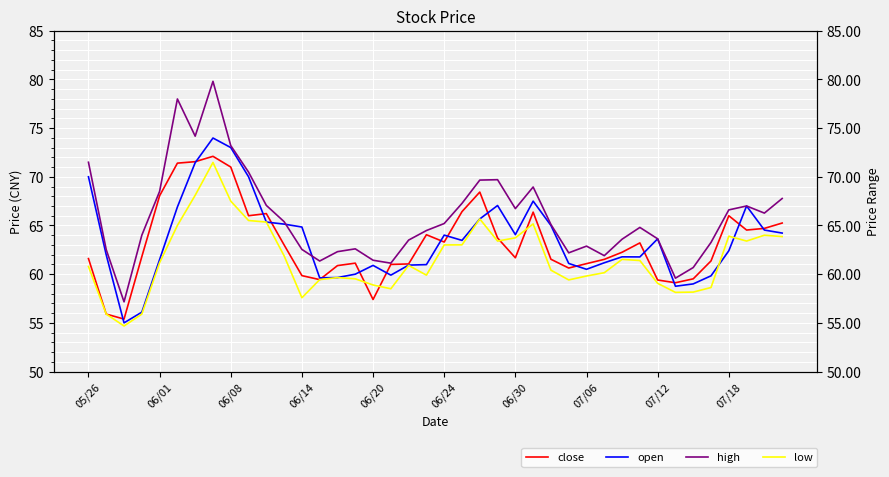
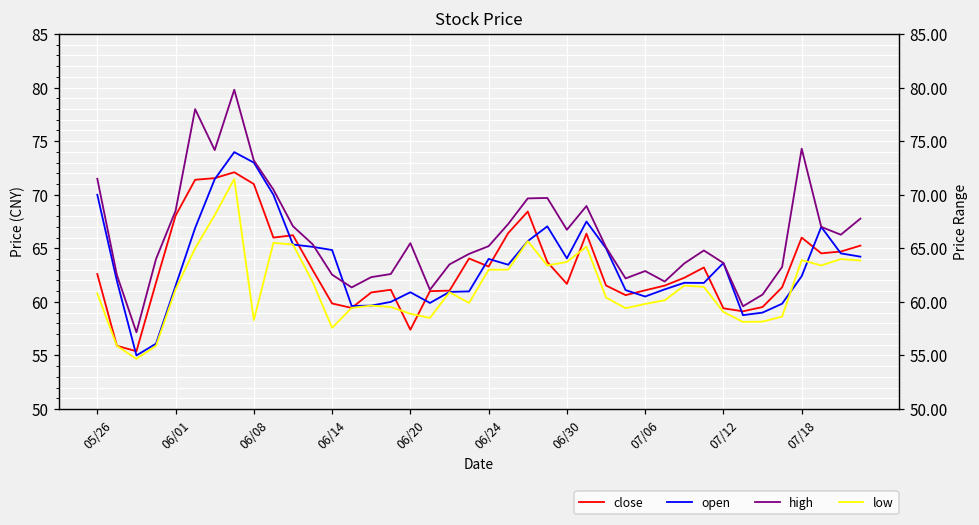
close, 05/26: 62 -> 63
low, 06/08: 68 -> 58
high, 06/20: 61 -> 65
high, 07/18: 67 -> 74
